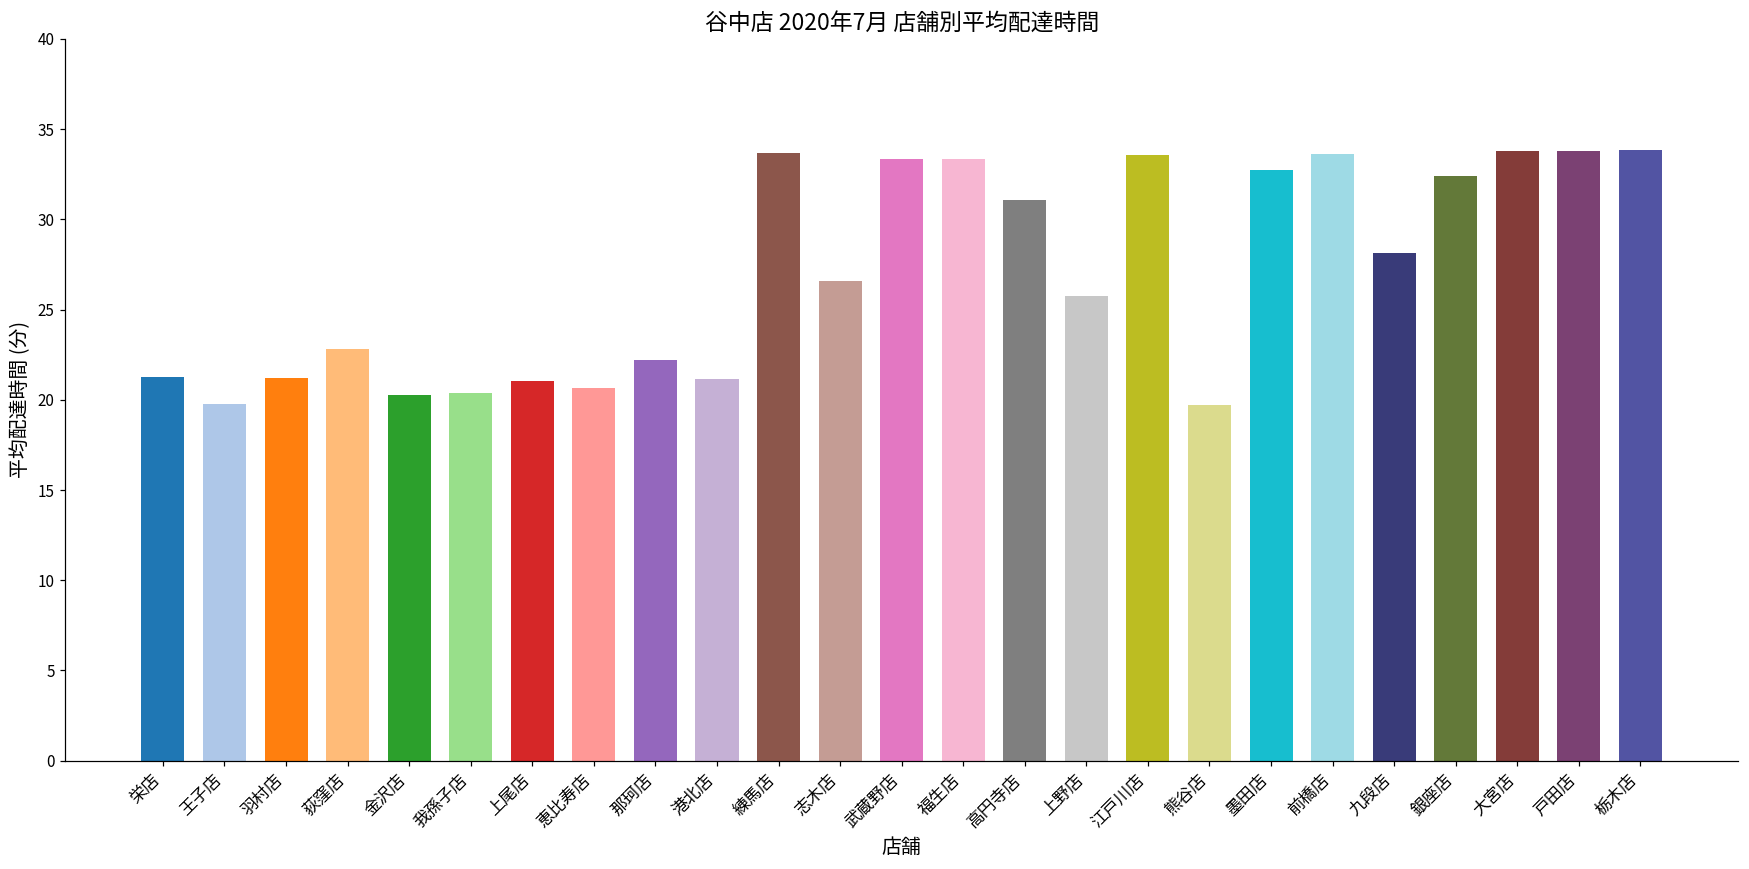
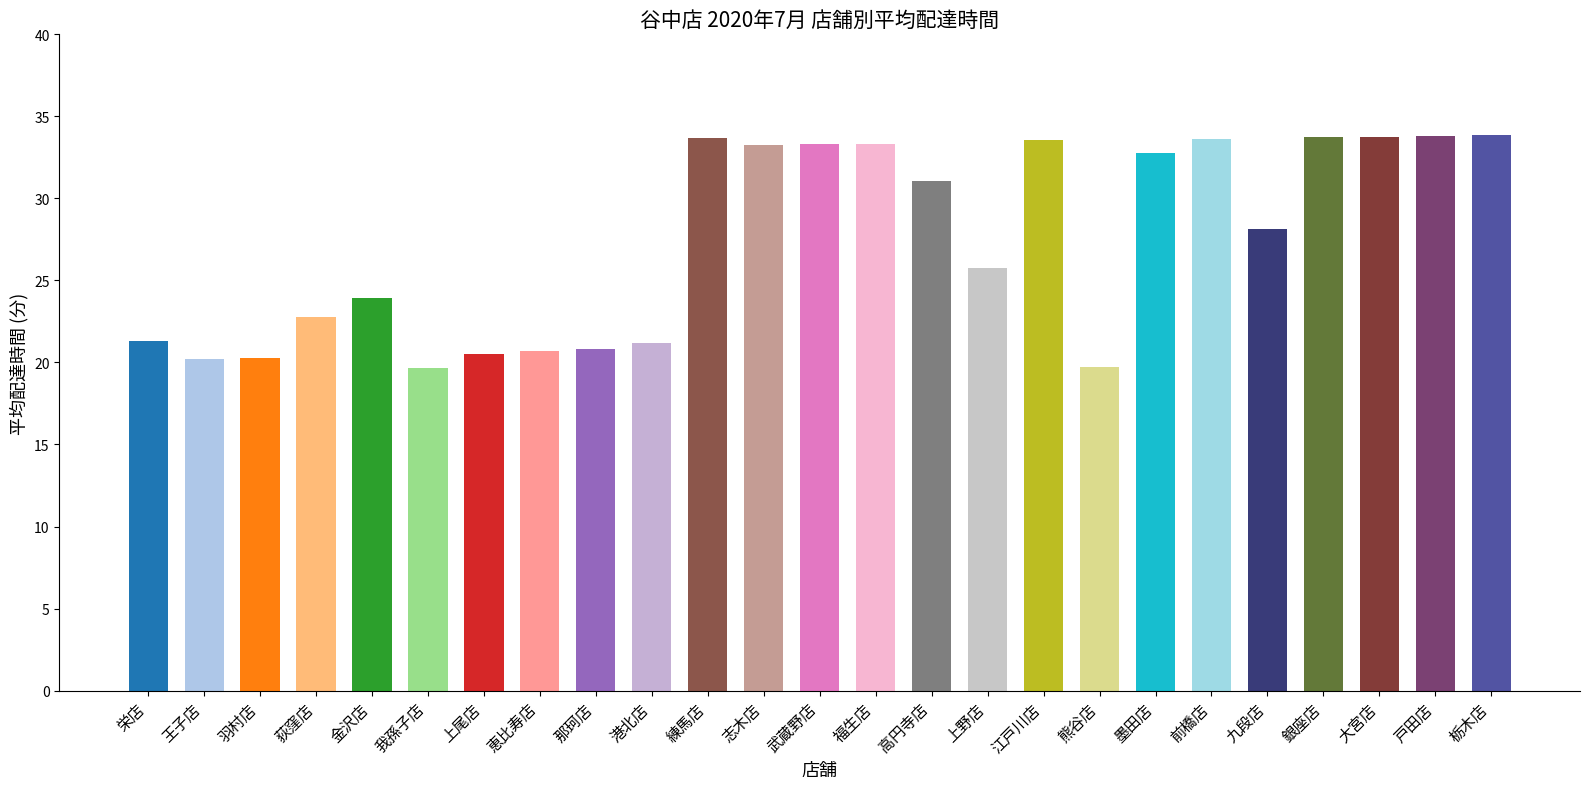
王子店: 19.7 -> 20.2
羽村店: 21.2 -> 20.3
金沢店: 20.3 -> 23.9
我孫子店: 20.4 -> 19.7
上尾店: 21.0 -> 20.5
那珂店: 22.2 -> 20.8
志木店: 26.6 -> 33.2
銀座店: 32.4 -> 33.8
